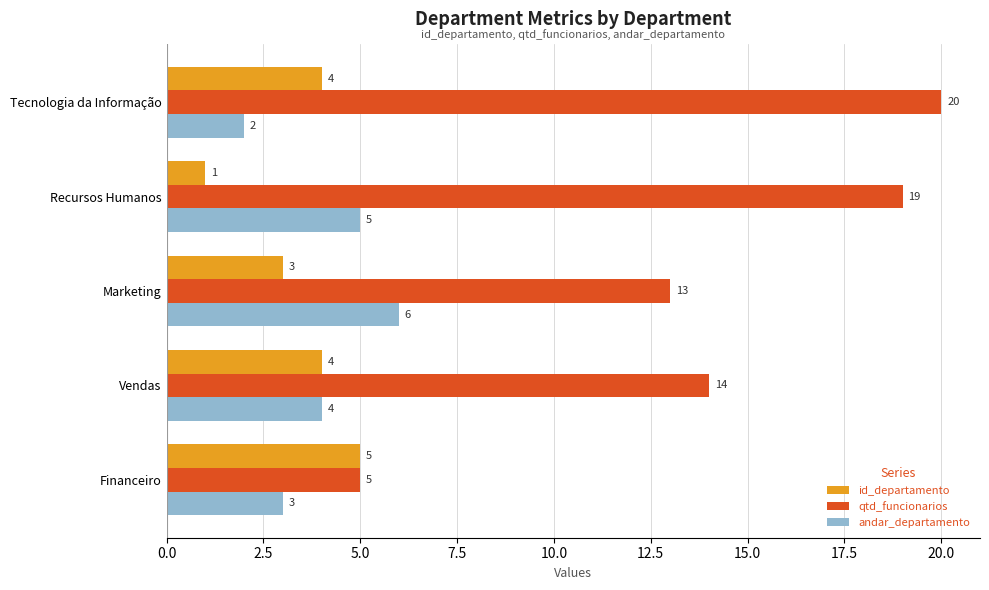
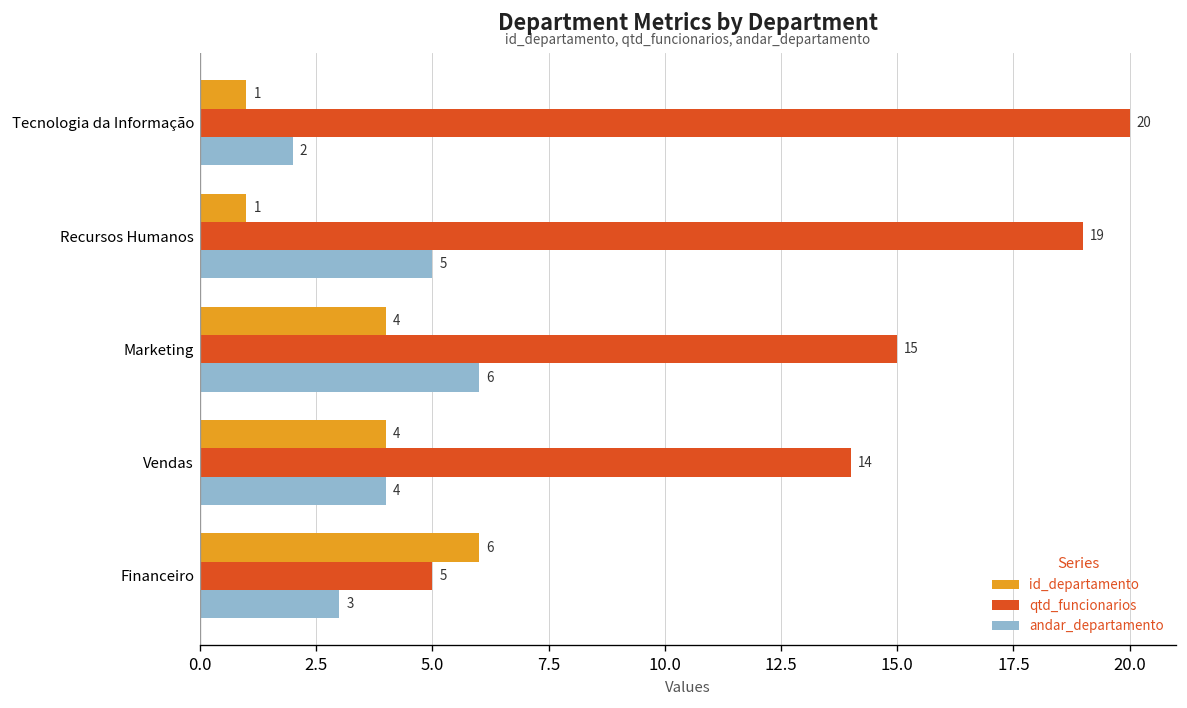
id_departamento, Tecnologia da Informação: 4 -> 1
id_departamento, Marketing: 3 -> 4
qtd_funcionarios, Marketing: 13 -> 15
id_departamento, Financeiro: 5 -> 6
